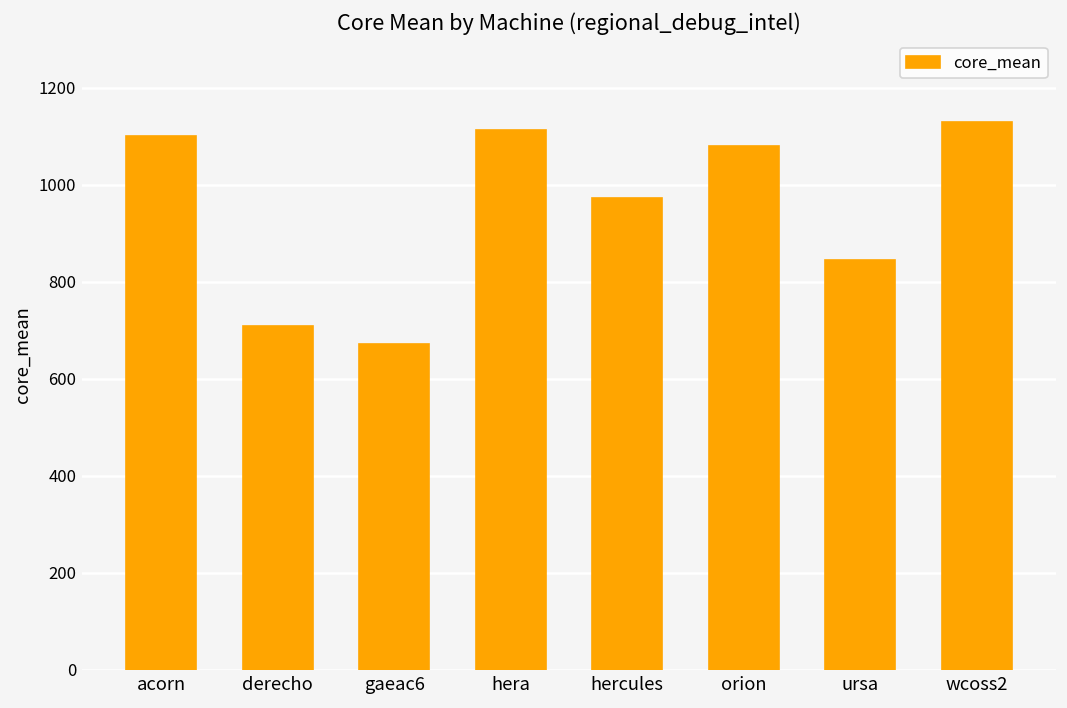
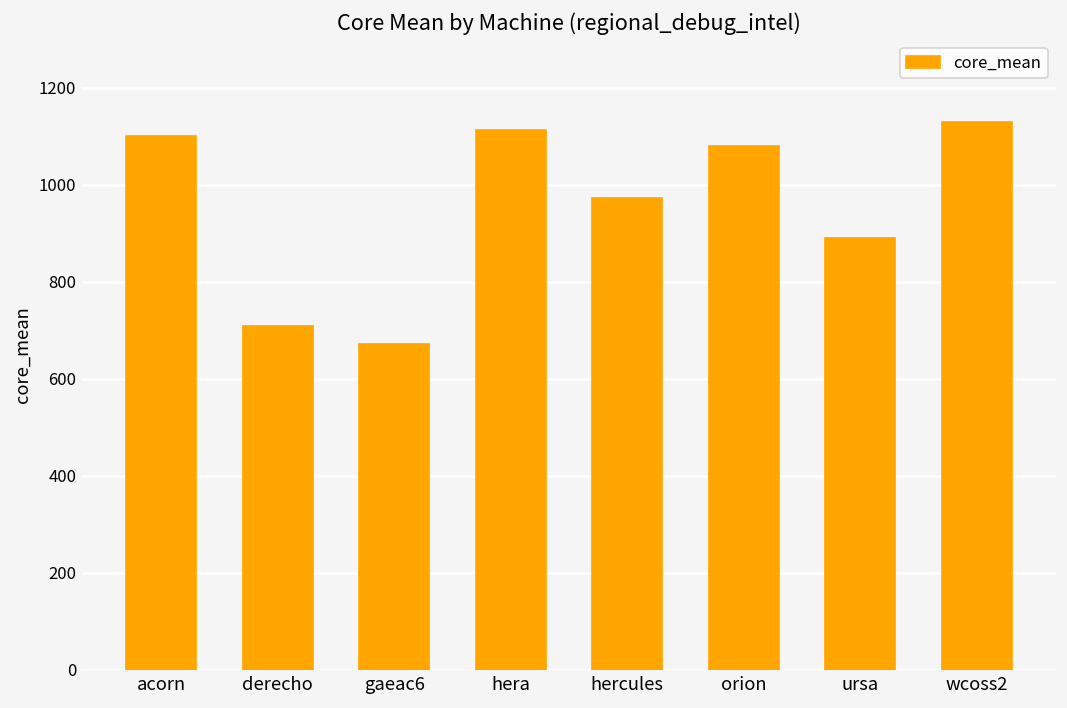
ursa: 840 -> 890
